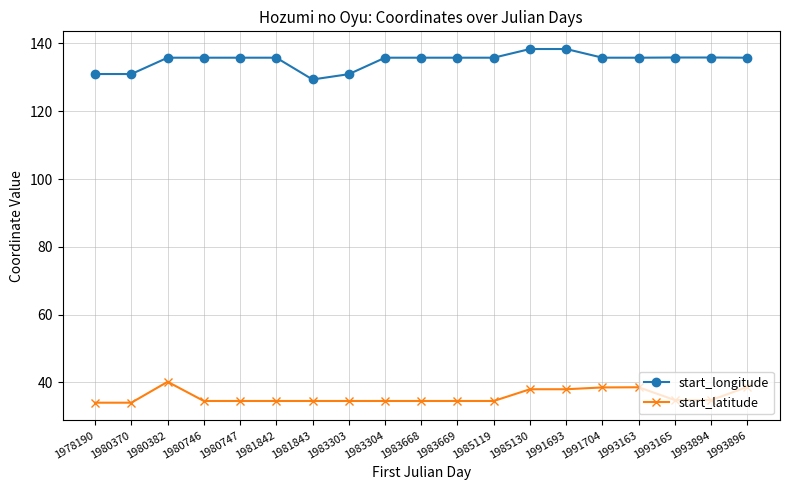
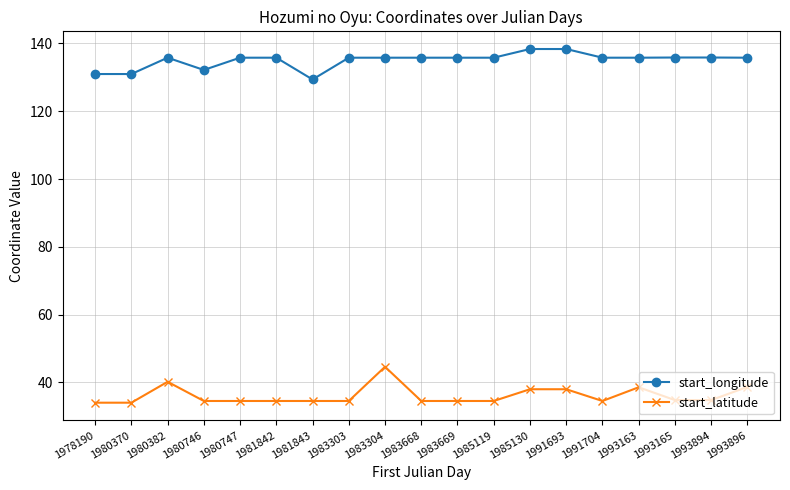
start_longitude, 1980746: 136 -> 132
start_longitude, 1983303: 131 -> 136
start_latitude, 1983304: 35 -> 45
start_latitude, 1991704: 39 -> 35
